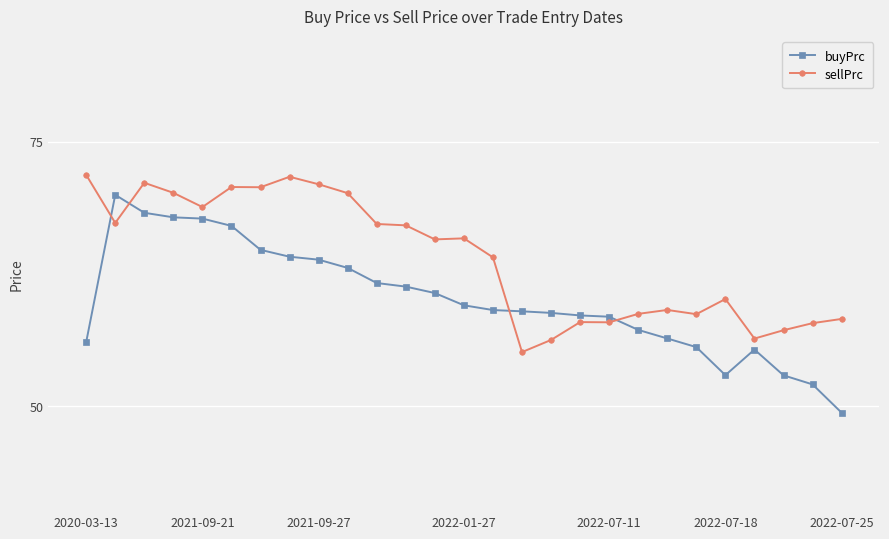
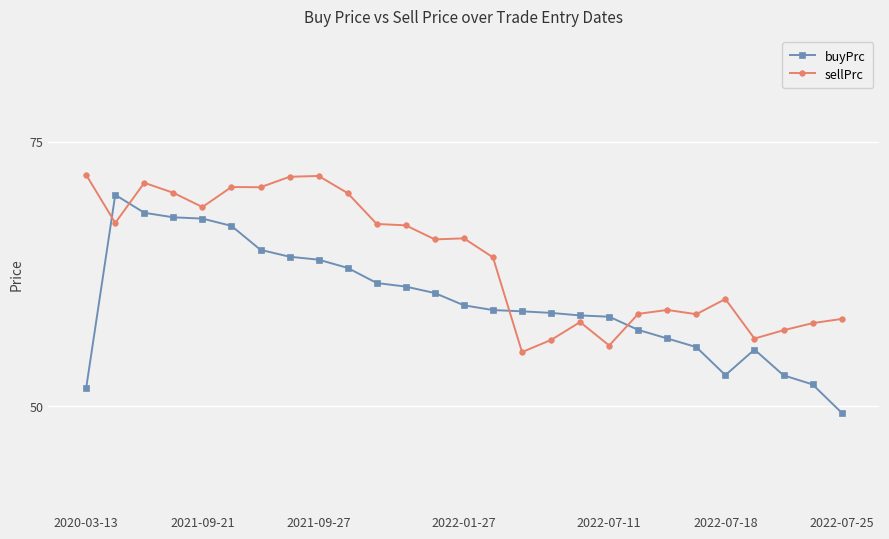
buyPrc, 2020-03-13: 56.0 -> 51.7
sellPrc, 2021-09-27: 70.9 -> 71.7
sellPrc, 2022-07-11: 57.9 -> 55.7
